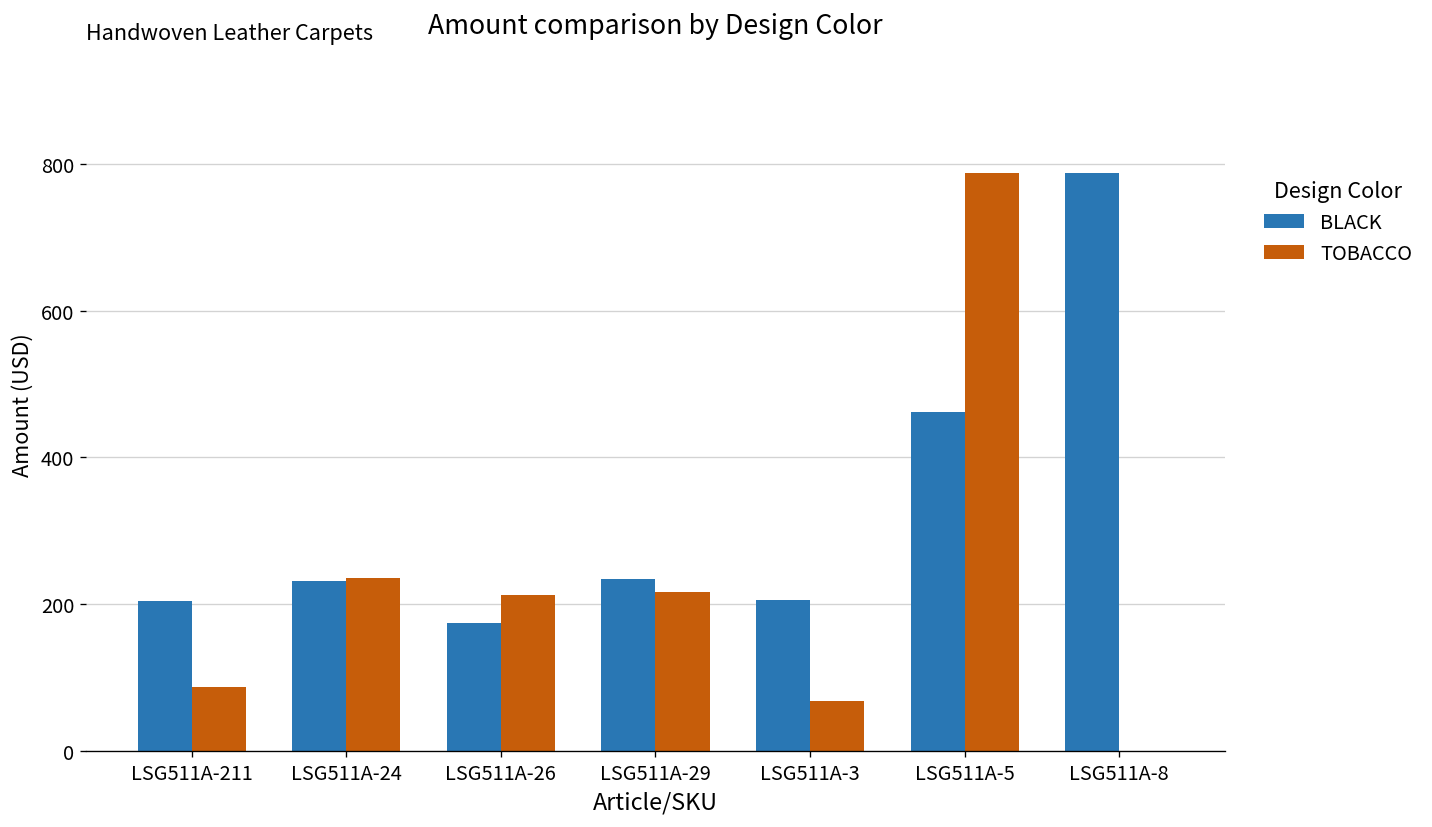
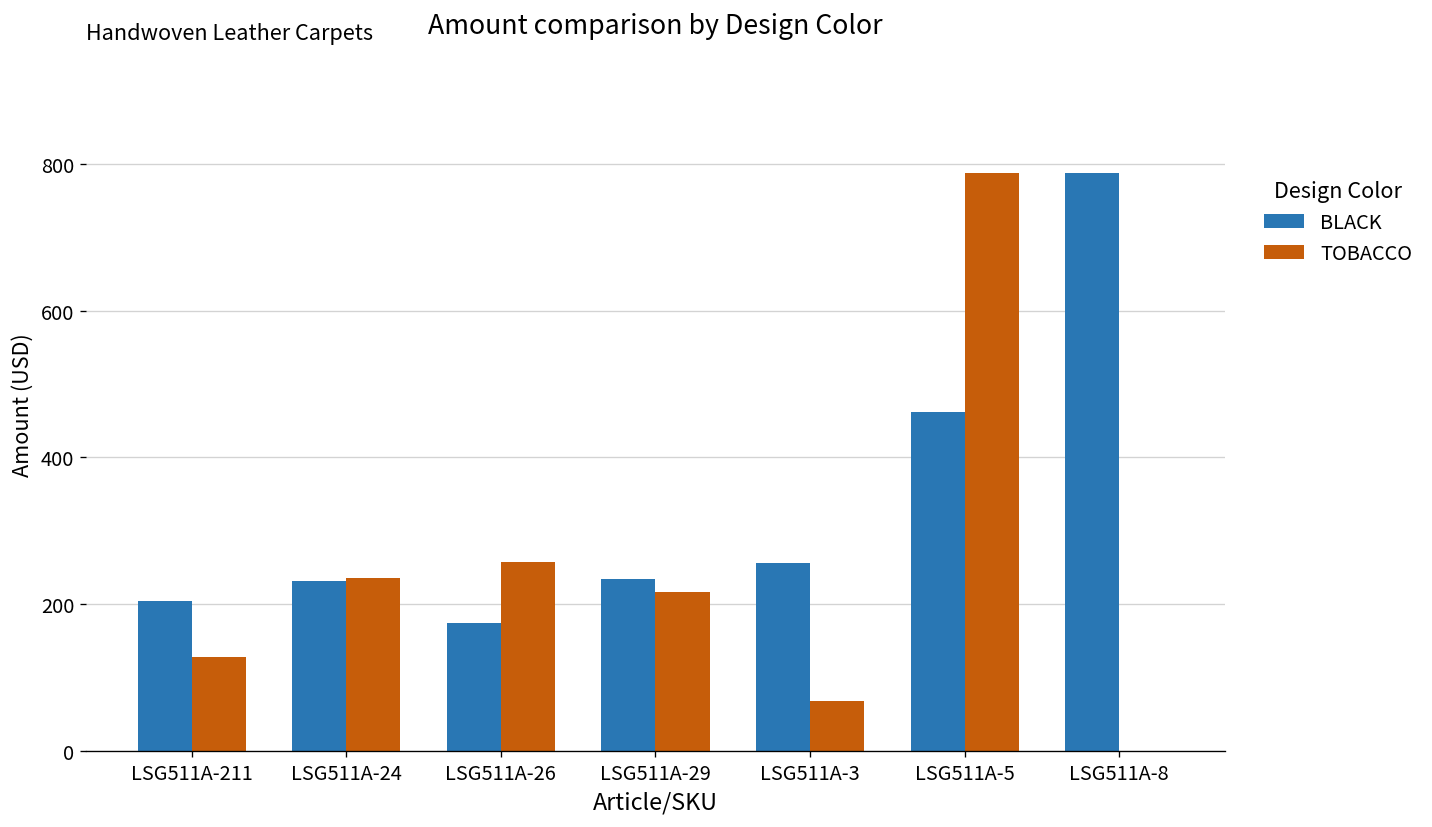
TOBACCO, LSG511A-211: 90 -> 130
TOBACCO, LSG511A-26: 210 -> 260
BLACK, LSG511A-3: 210 -> 260
